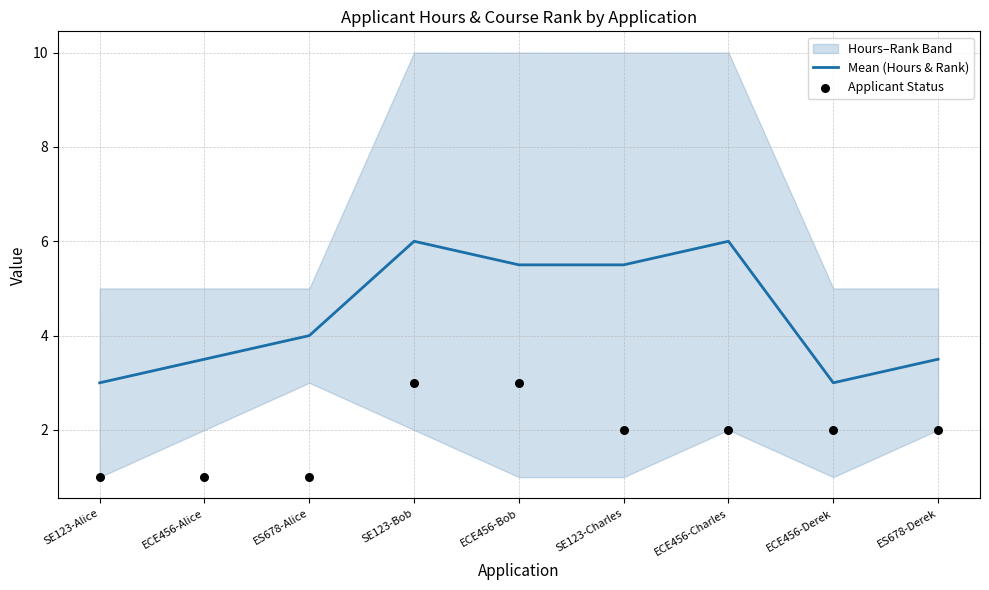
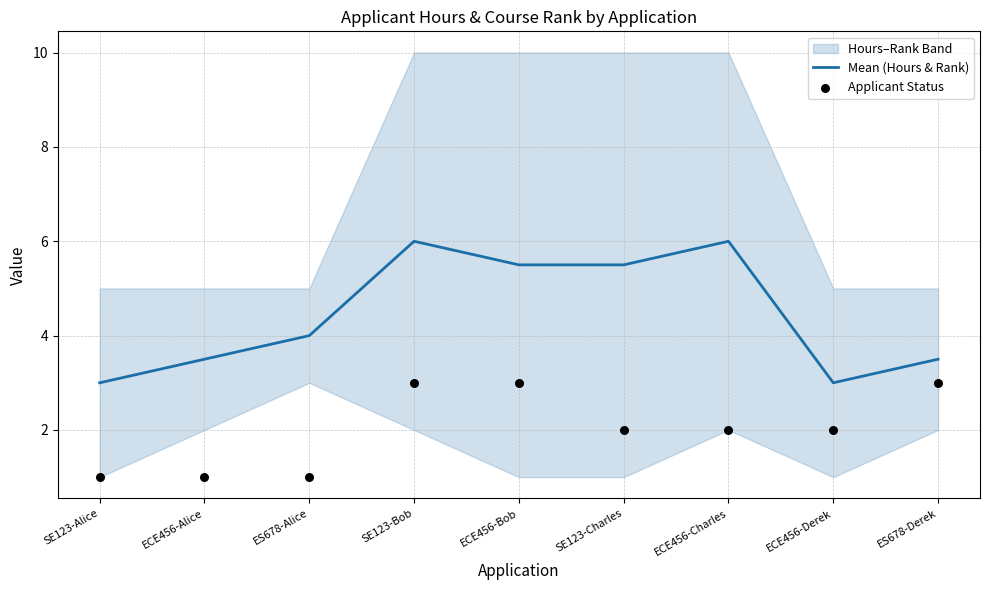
Applicant Status, ES678-Derek: 2 -> 3
